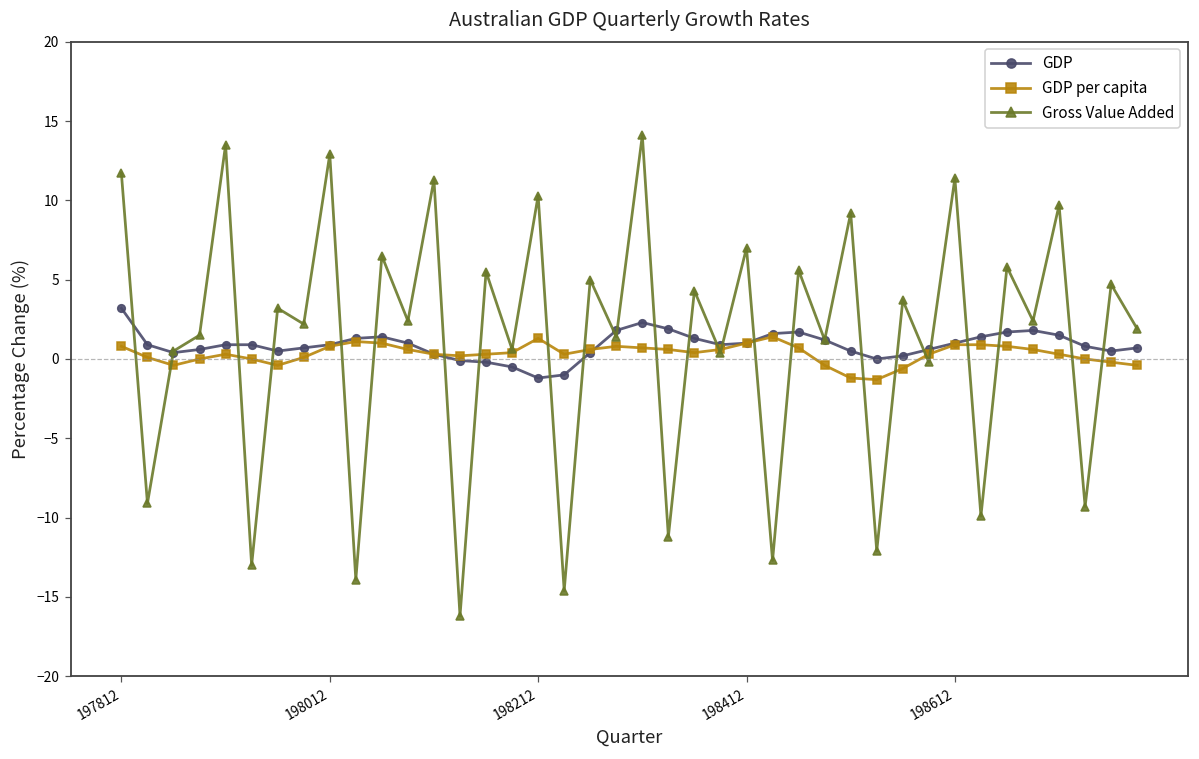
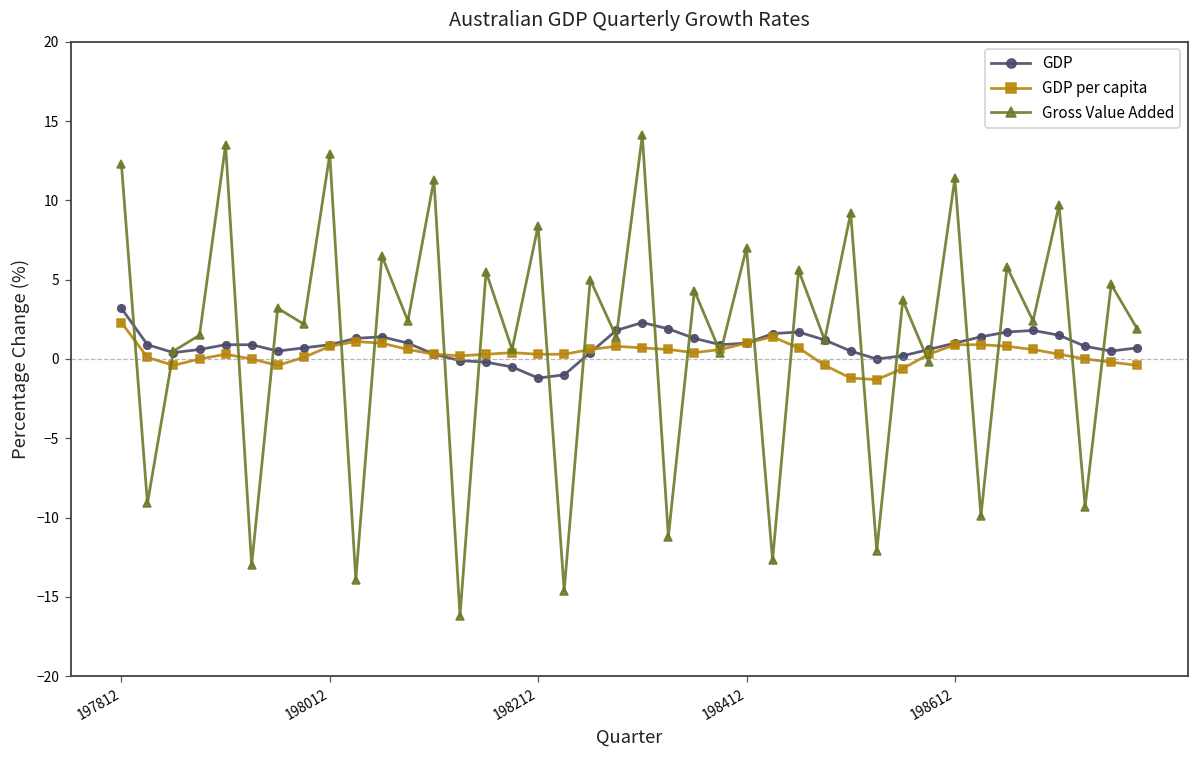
GDP per capita, 197812: 0.8 -> 2.3
Gross Value Added, 197812: 11.7 -> 12.3
GDP per capita, 198212: 1.3 -> 0.3
Gross Value Added, 198212: 10.3 -> 8.4
